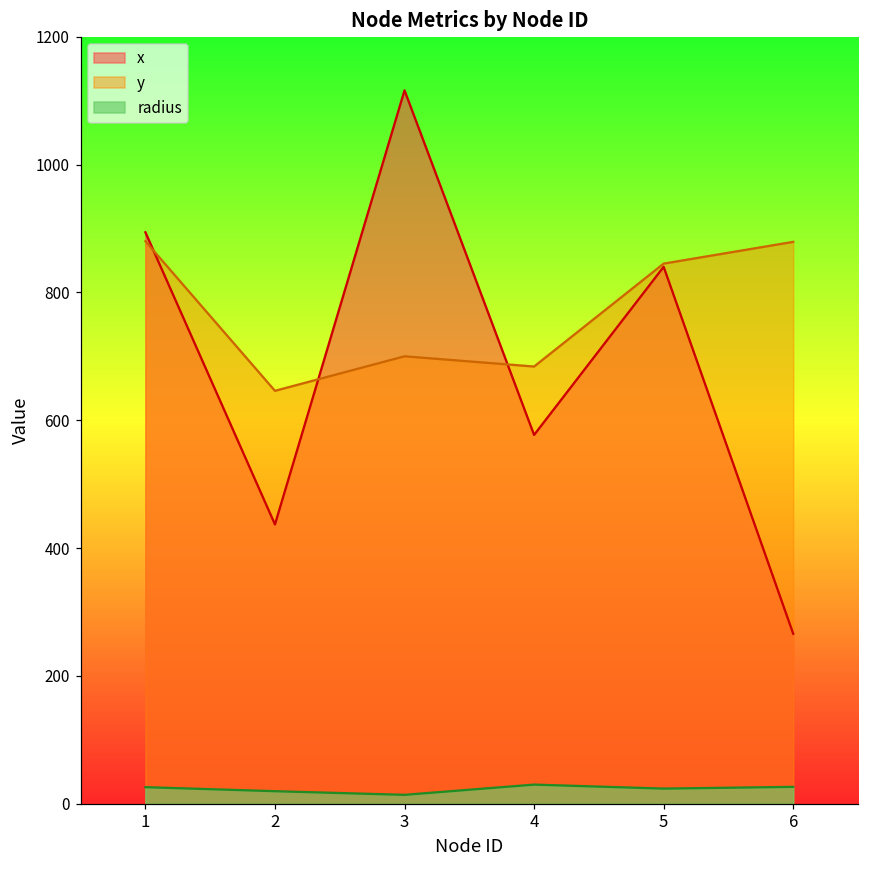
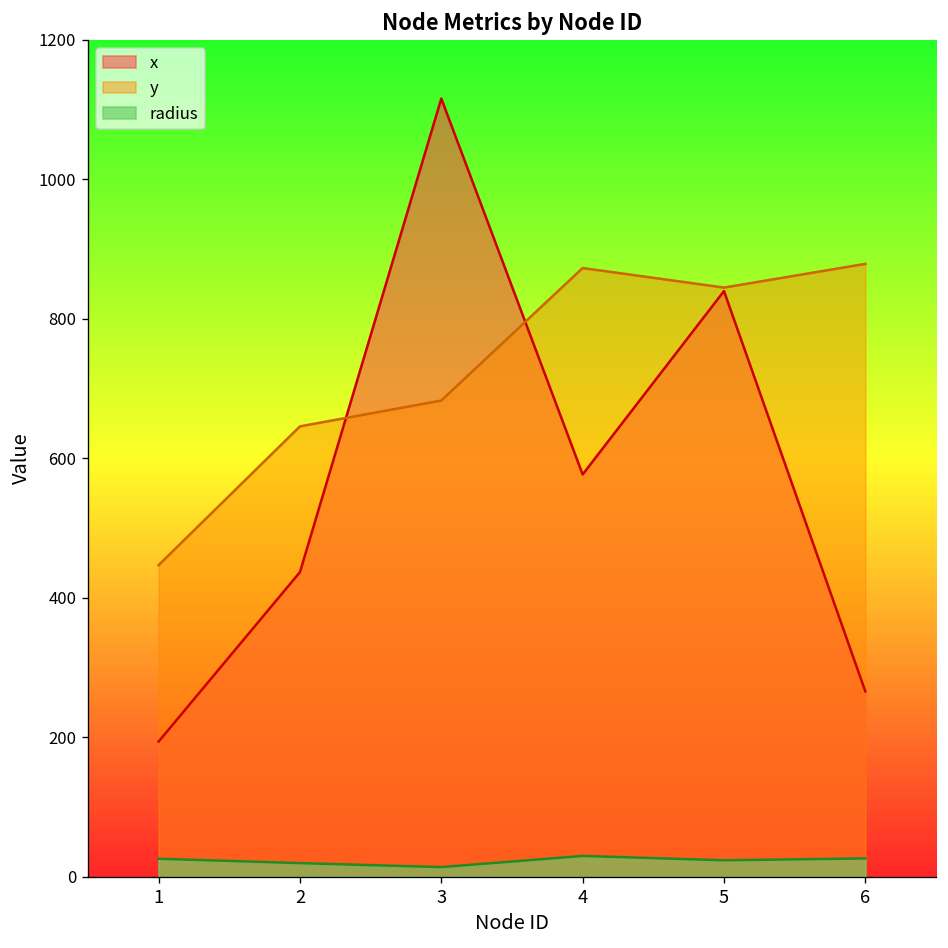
x, 1: 890 -> 190
y, 1: 880 -> 450
y, 3: 700 -> 680
y, 4: 680 -> 870
